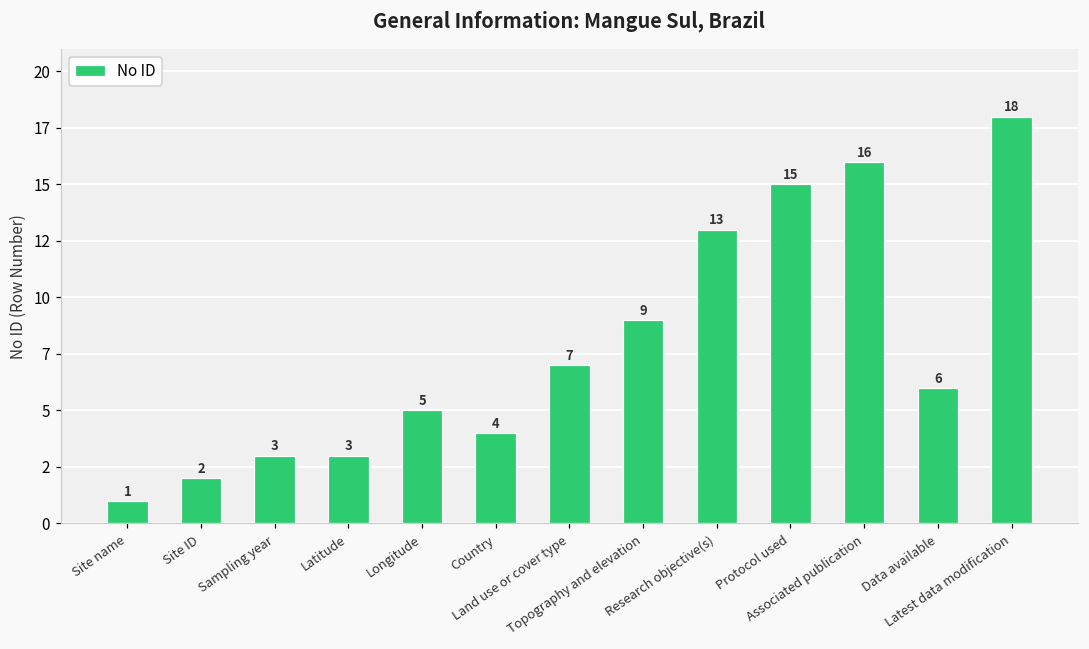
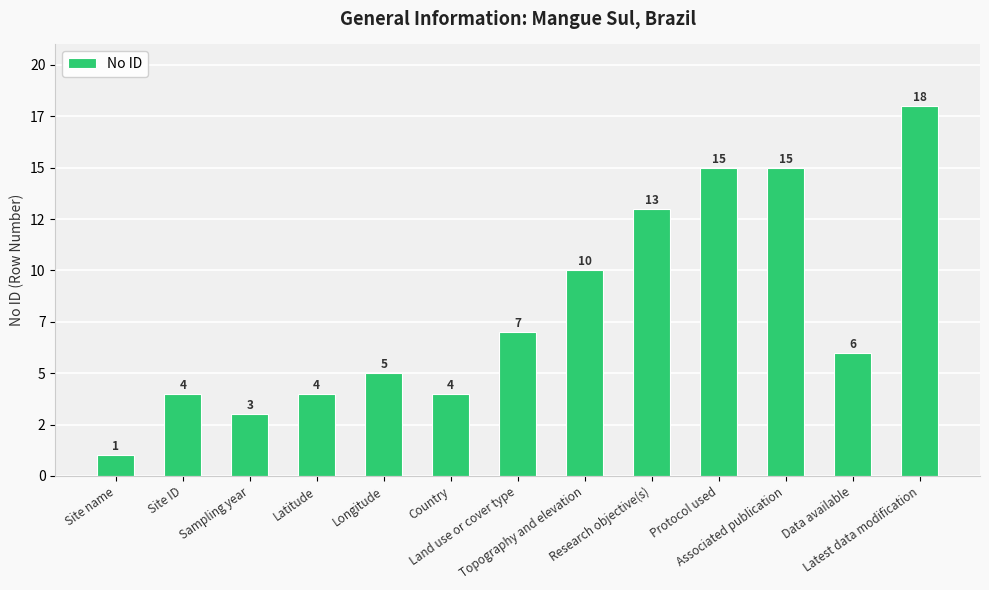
Site ID: 2 -> 4
Latitude: 3 -> 4
Topography and elevation: 9 -> 10
Associated publication: 16 -> 15
